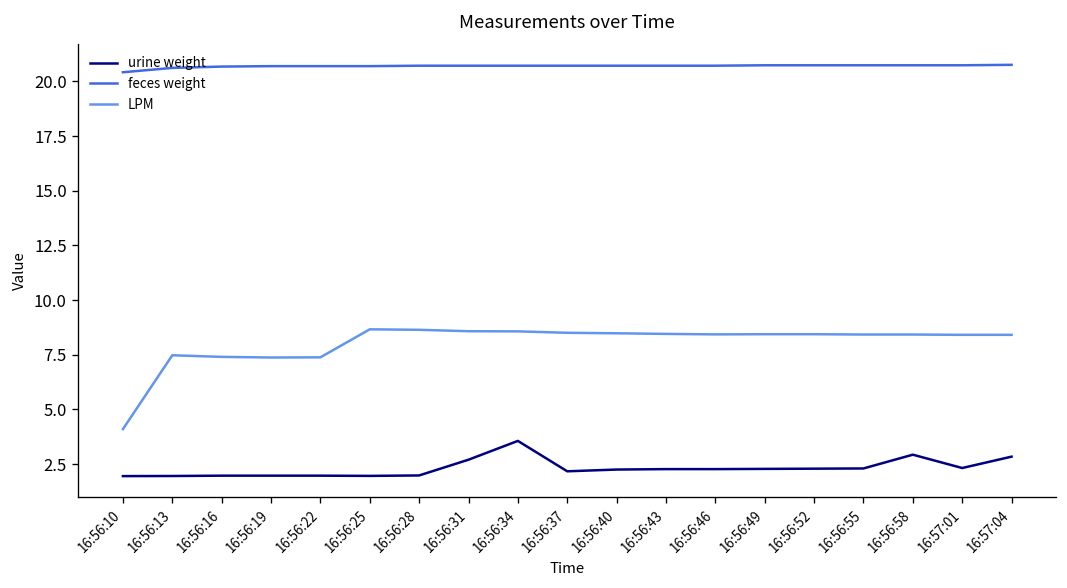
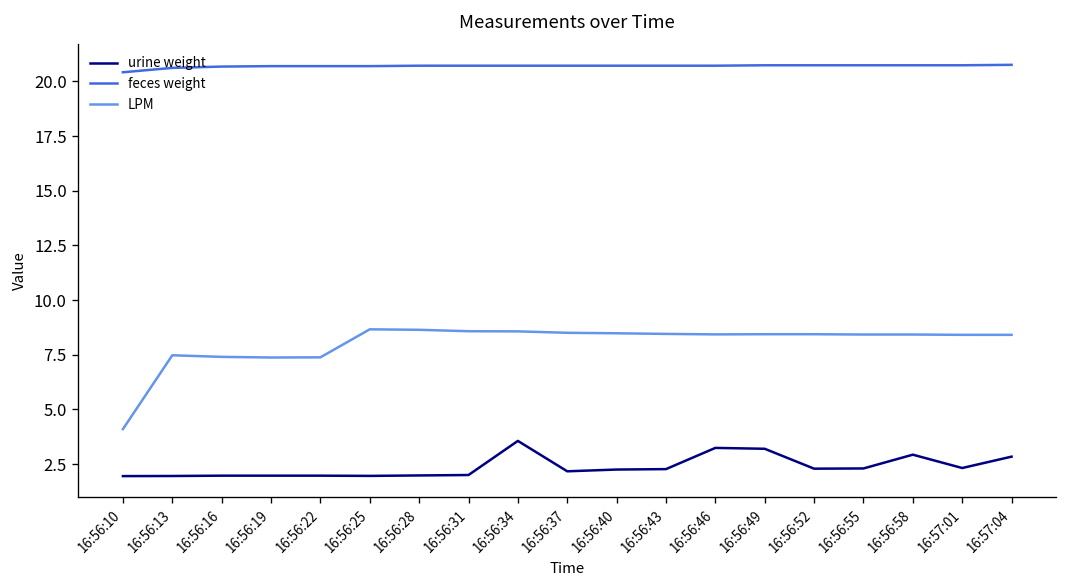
urine weight, 16:56:31: 2.7 -> 2.0
urine weight, 16:56:46: 2.3 -> 3.2
urine weight, 16:56:49: 2.3 -> 3.2
